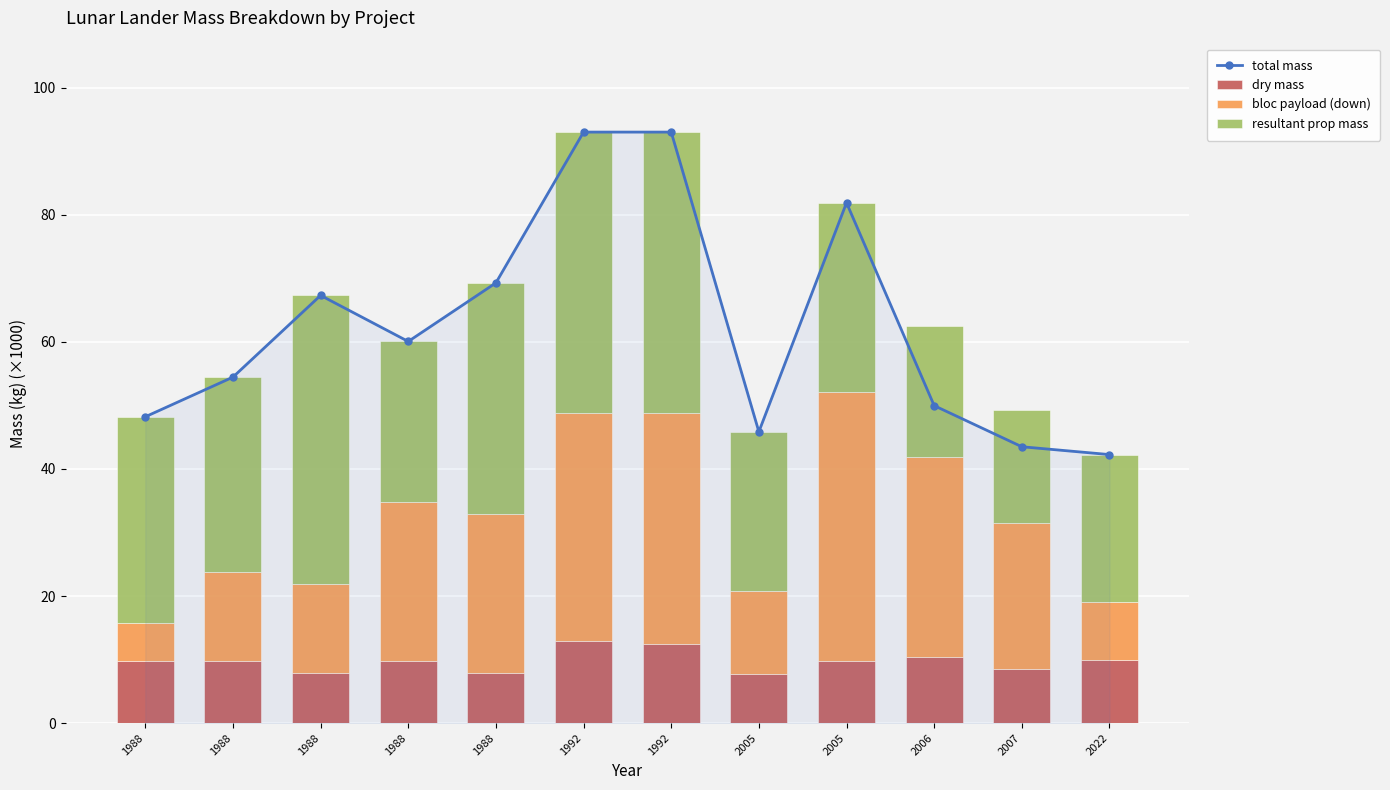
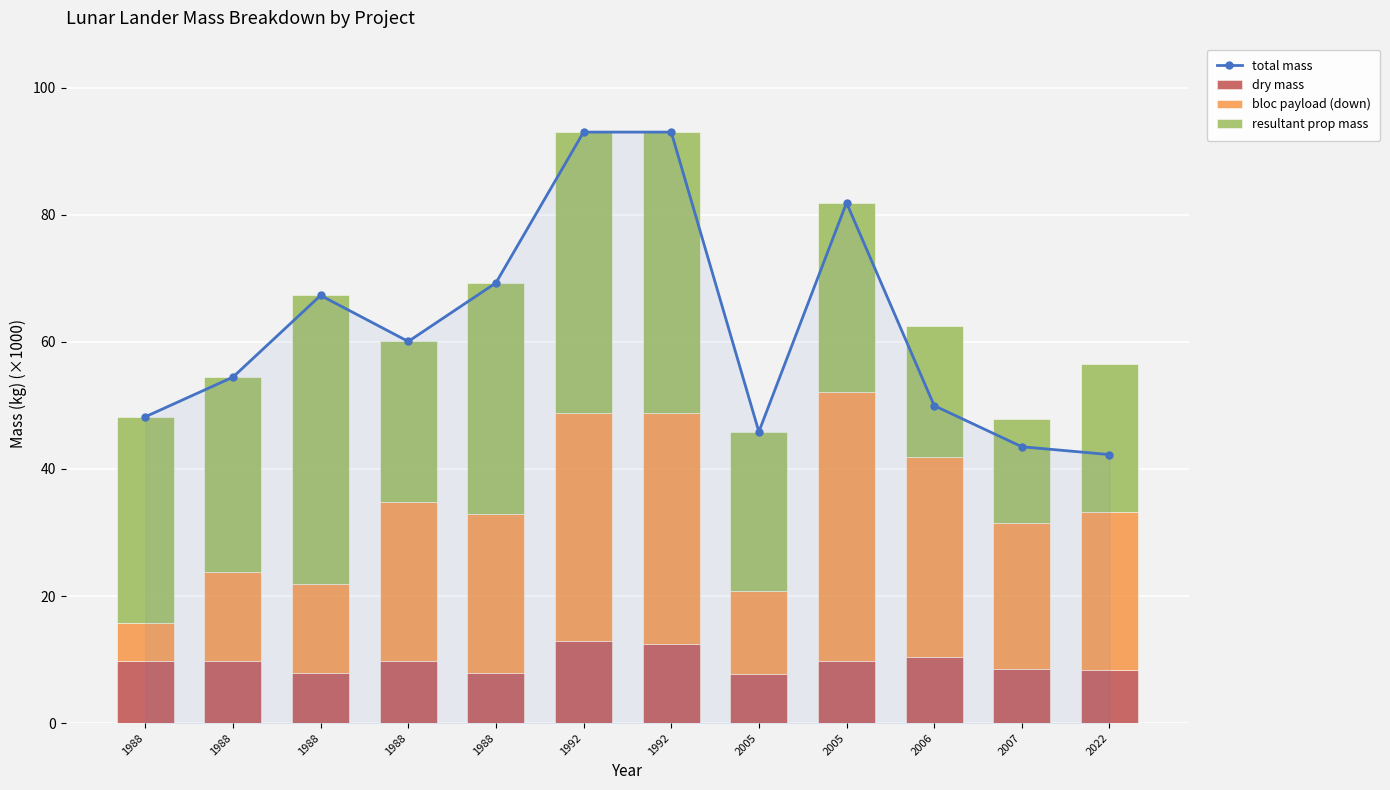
resultant prop mass, 2007: 18 -> 16
dry mass, 2022: 10 -> 8
bloc payload (down), 2022: 9 -> 25
